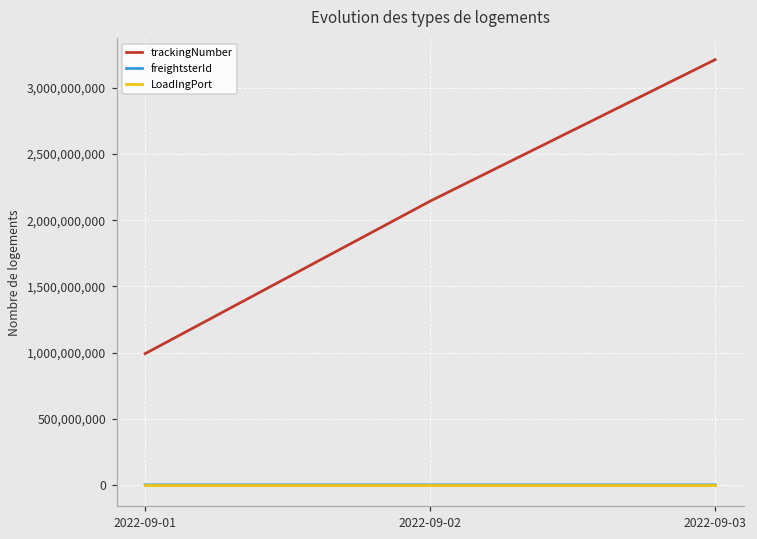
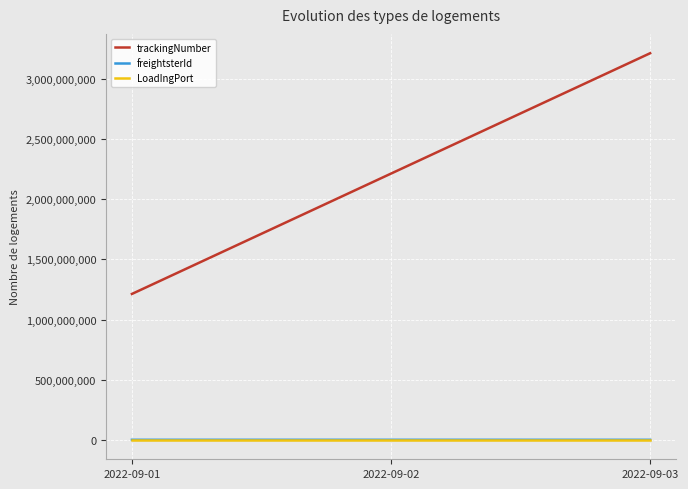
trackingNumber, 2022-09-01: 990,000,000 -> 1,210,000,000
trackingNumber, 2022-09-02: 2,140,000,000 -> 2,210,000,000
